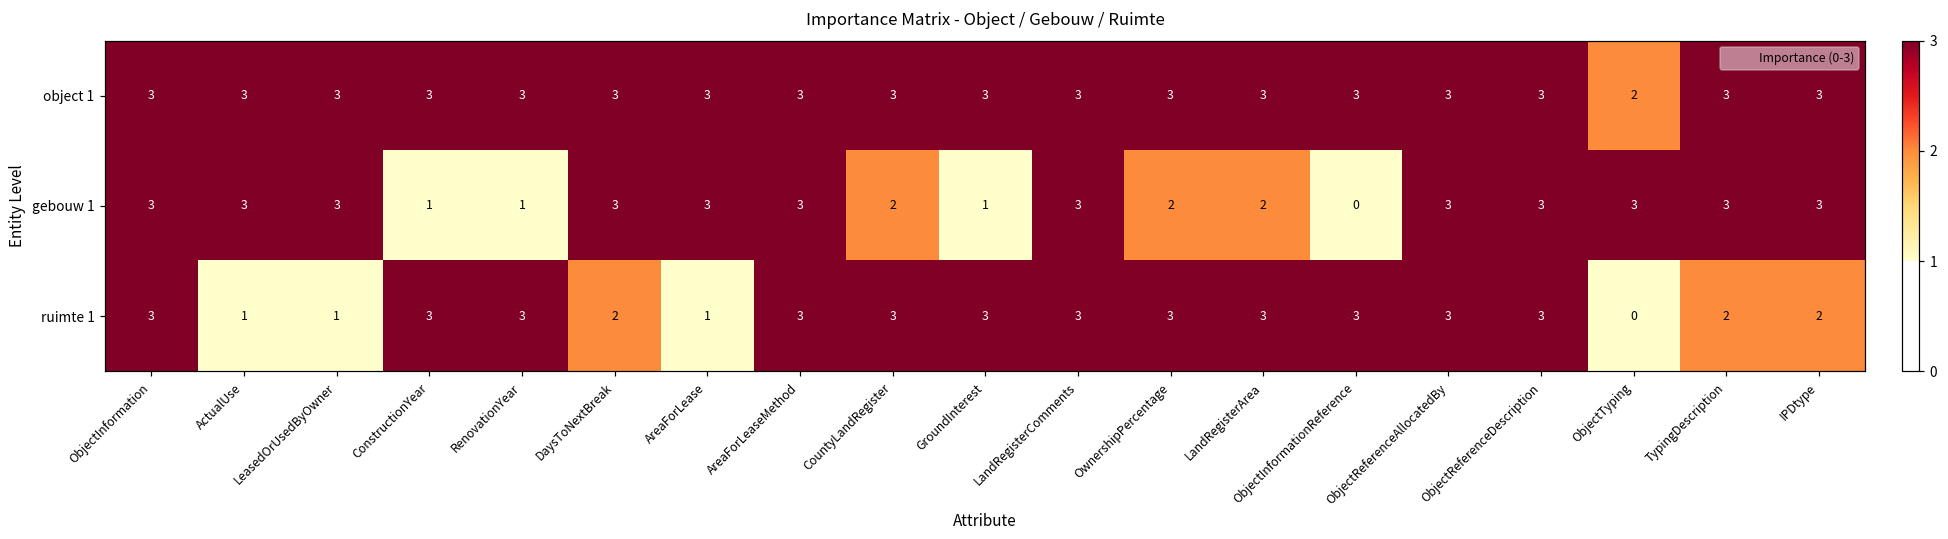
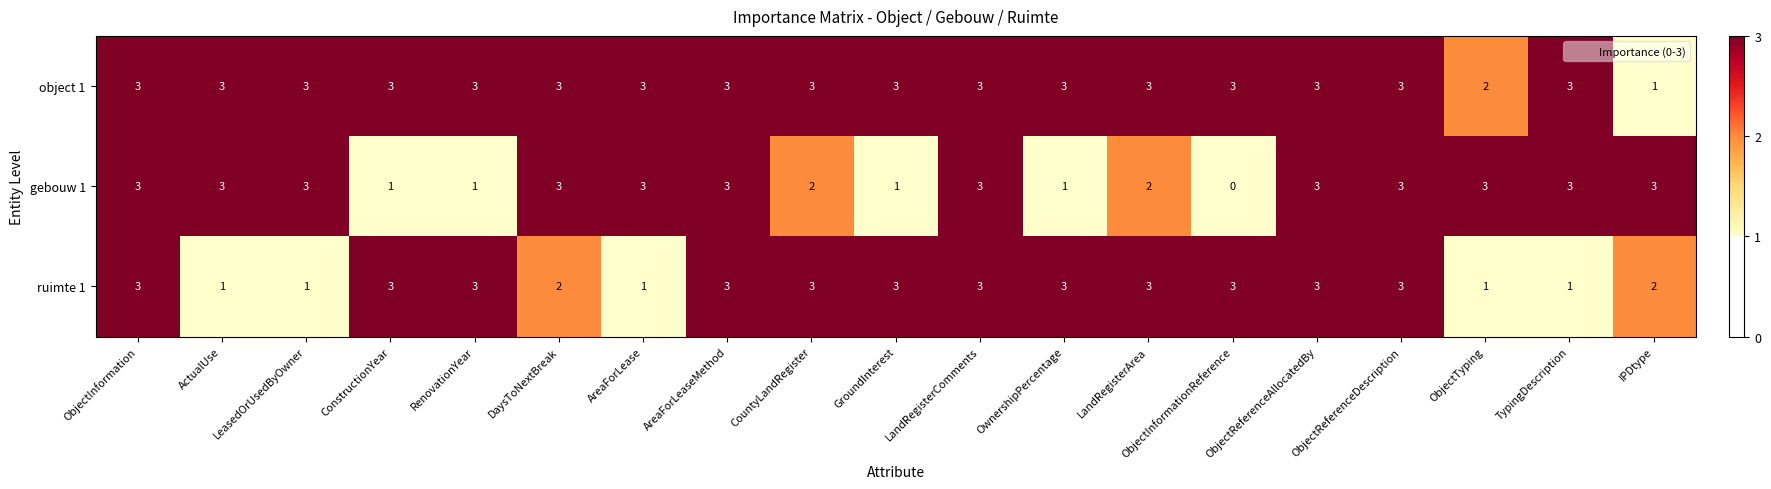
object 1, IPDtype: 3 -> 1
gebouw 1, OwnershipPercentage: 2 -> 1
ruimte 1, ObjectTyping: 0 -> 1
ruimte 1, TypingDescription: 2 -> 1
